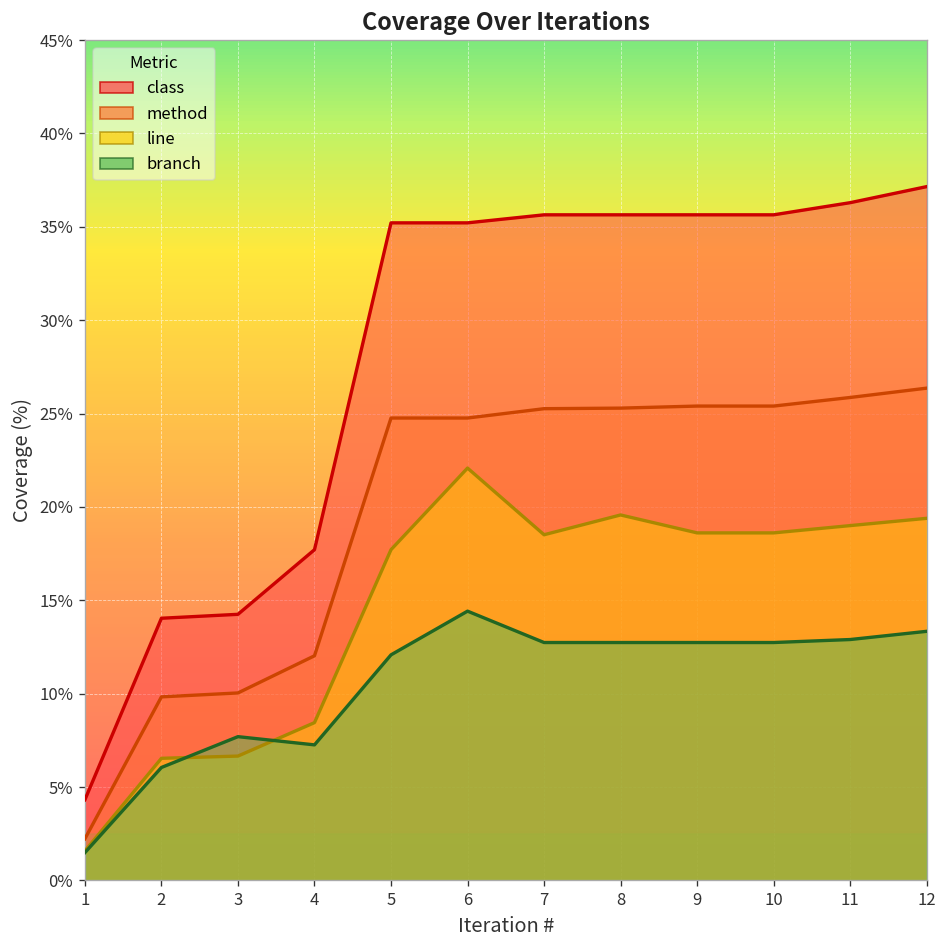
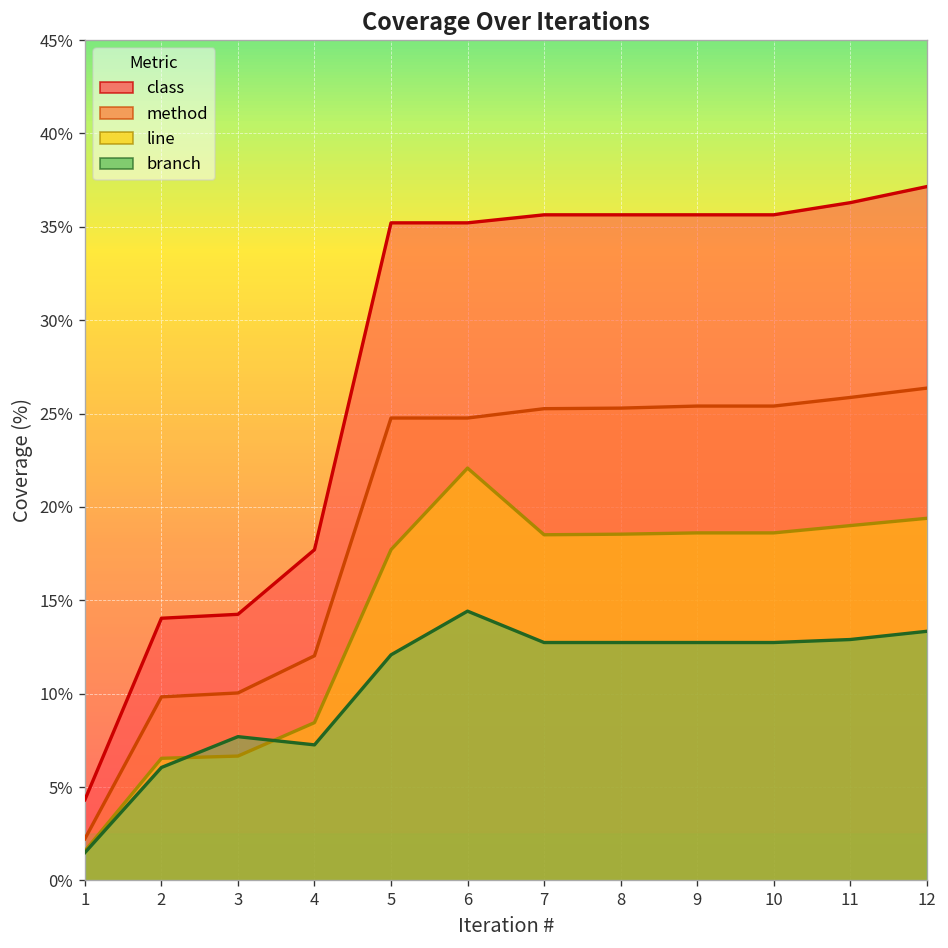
line, 8: 19.6% -> 18.5%
